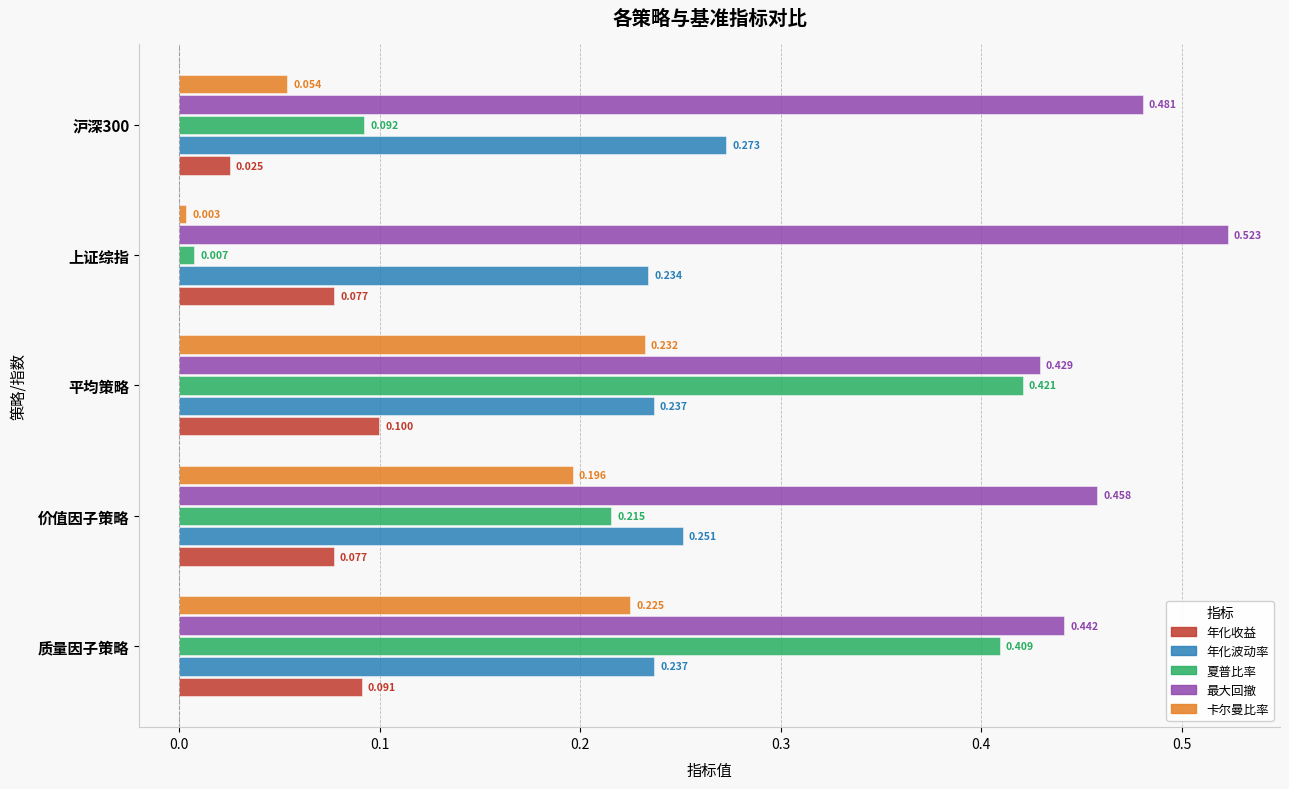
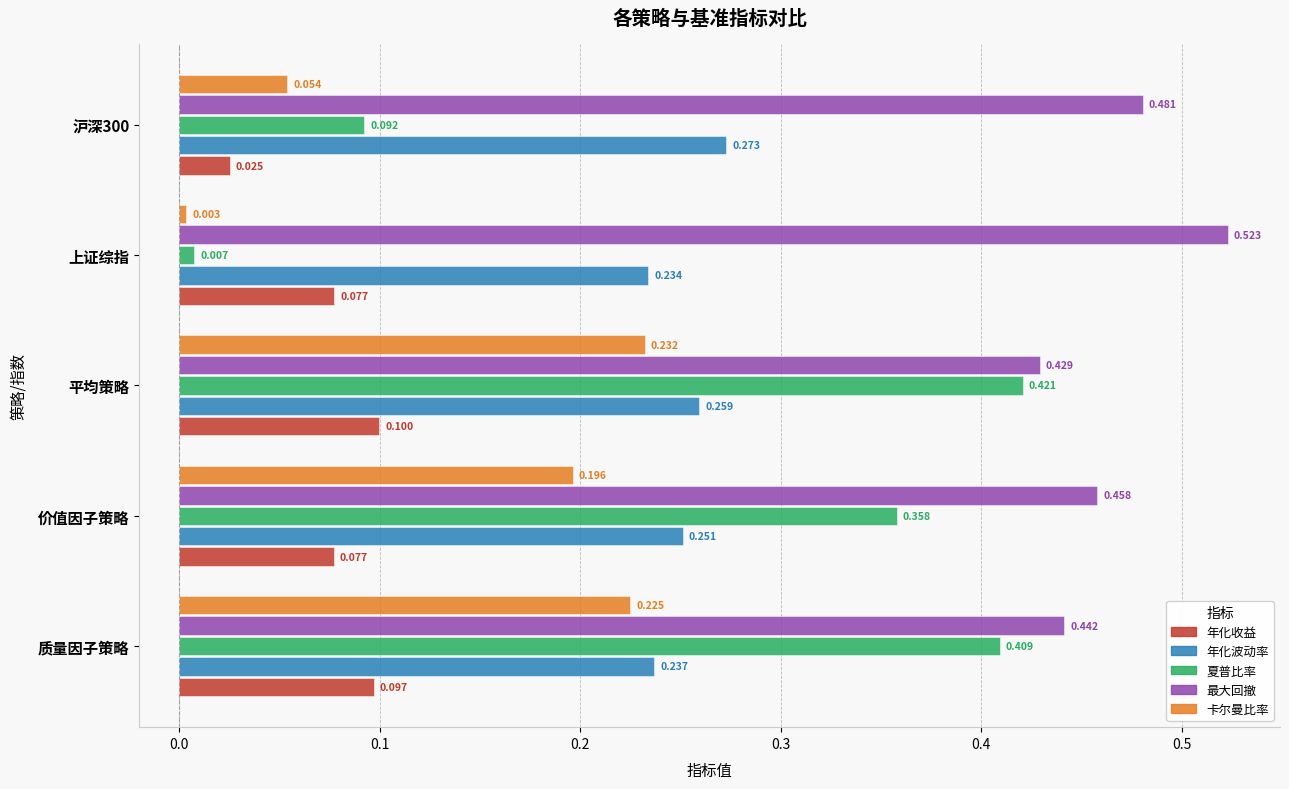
年化波动率, 平均策略: 0.237 -> 0.259
夏普比率, 价值因子策略: 0.215 -> 0.358
年化收益, 质量因子策略: 0.091 -> 0.097
